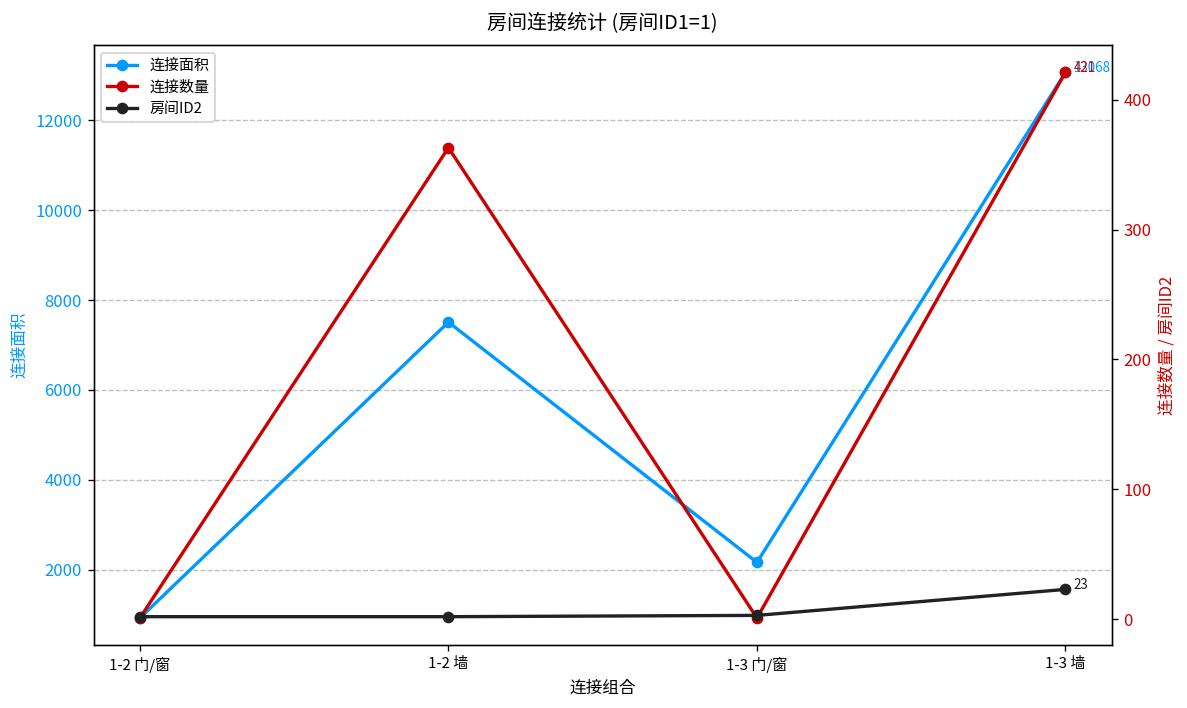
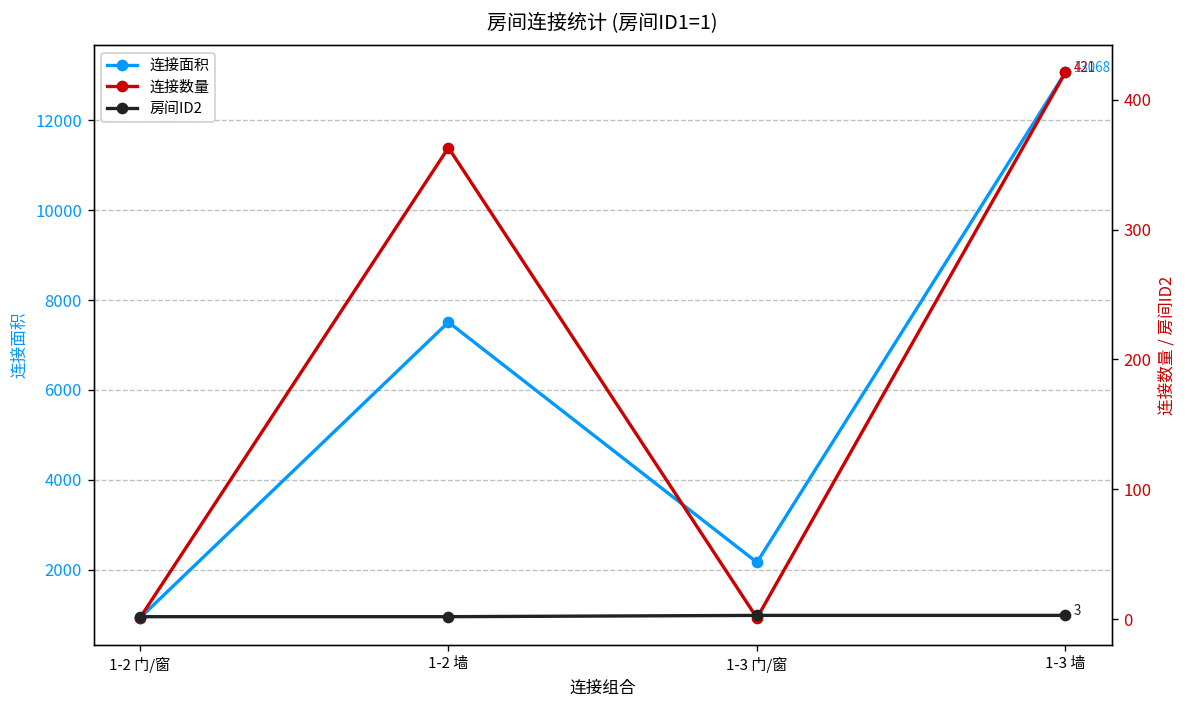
房间ID2, 1-3 墙: 23 -> 3
